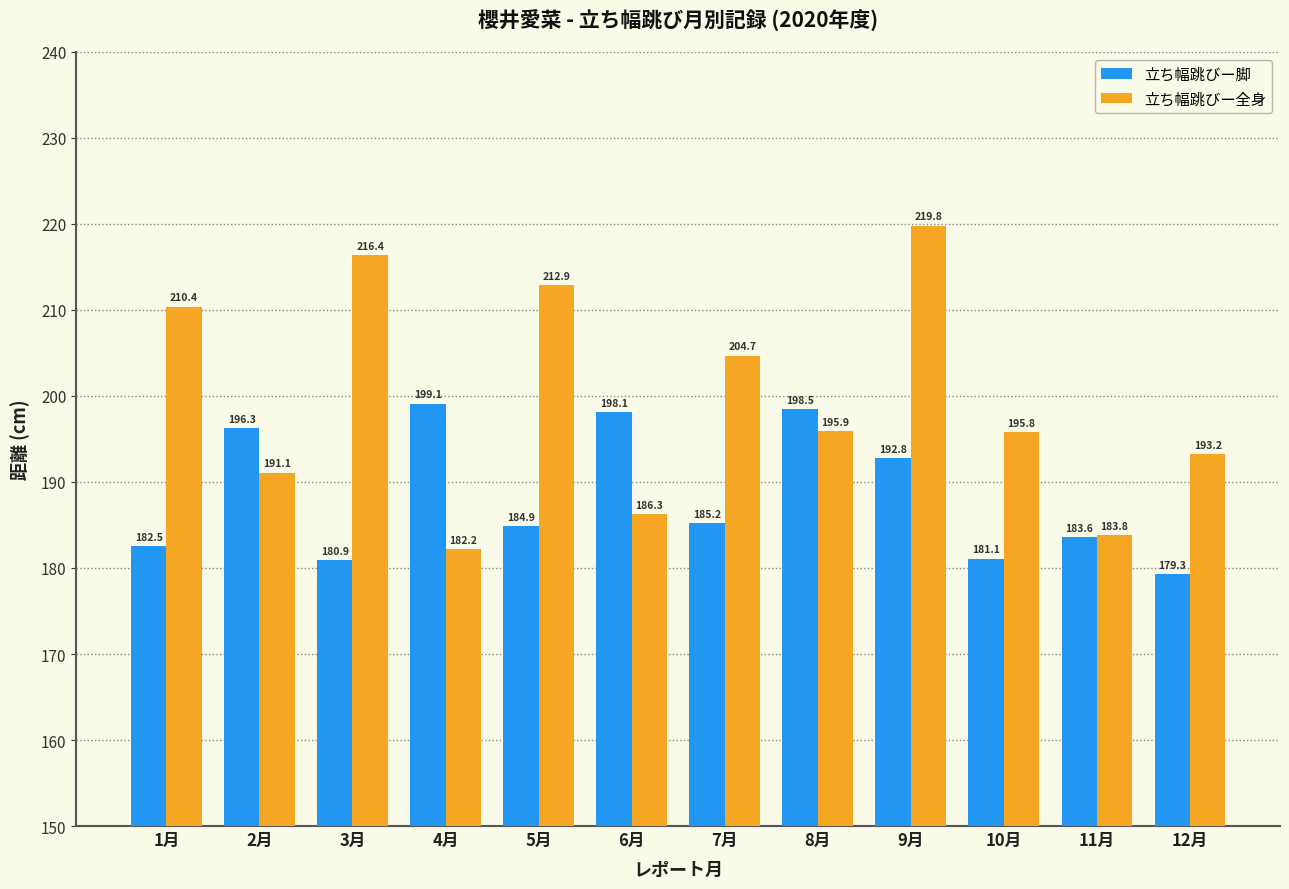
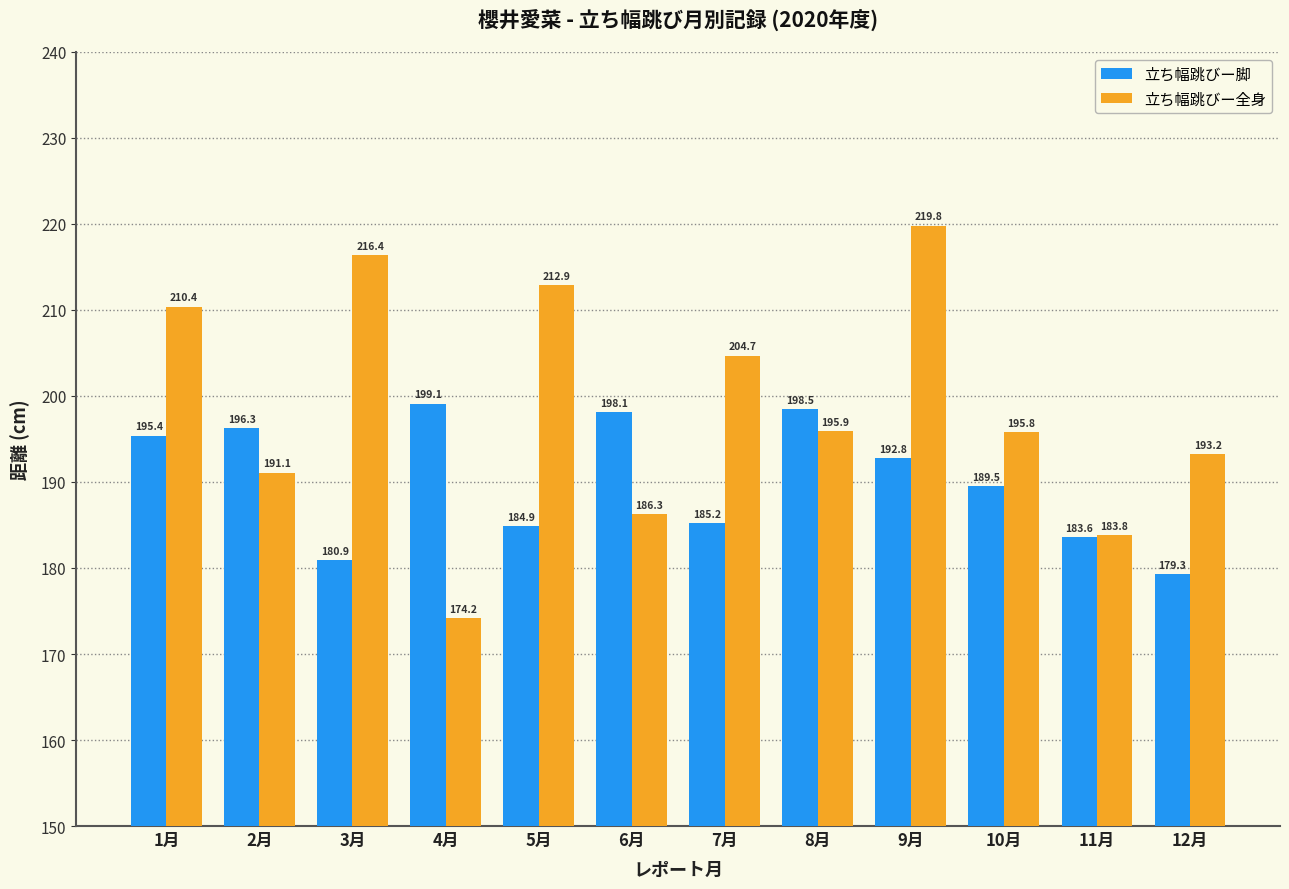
立ち幅跳びー脚, 1月: 182.5 -> 195.4
立ち幅跳びー全身, 4月: 182.2 -> 174.2
立ち幅跳びー脚, 10月: 181.1 -> 189.5
